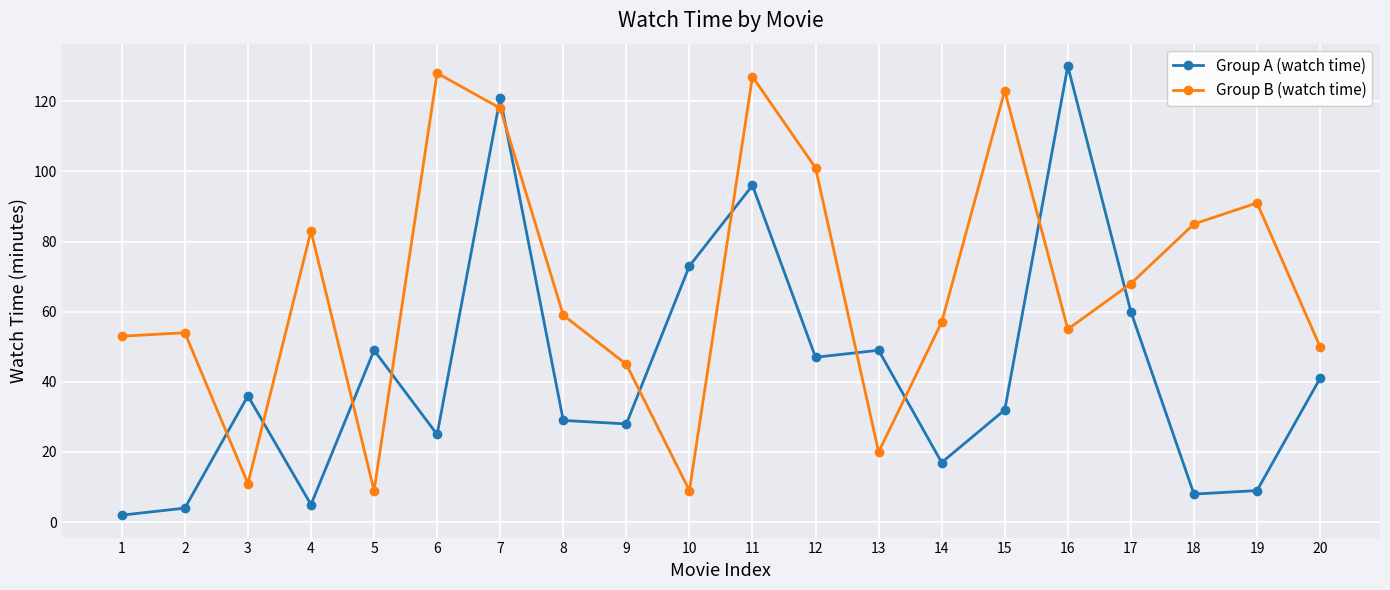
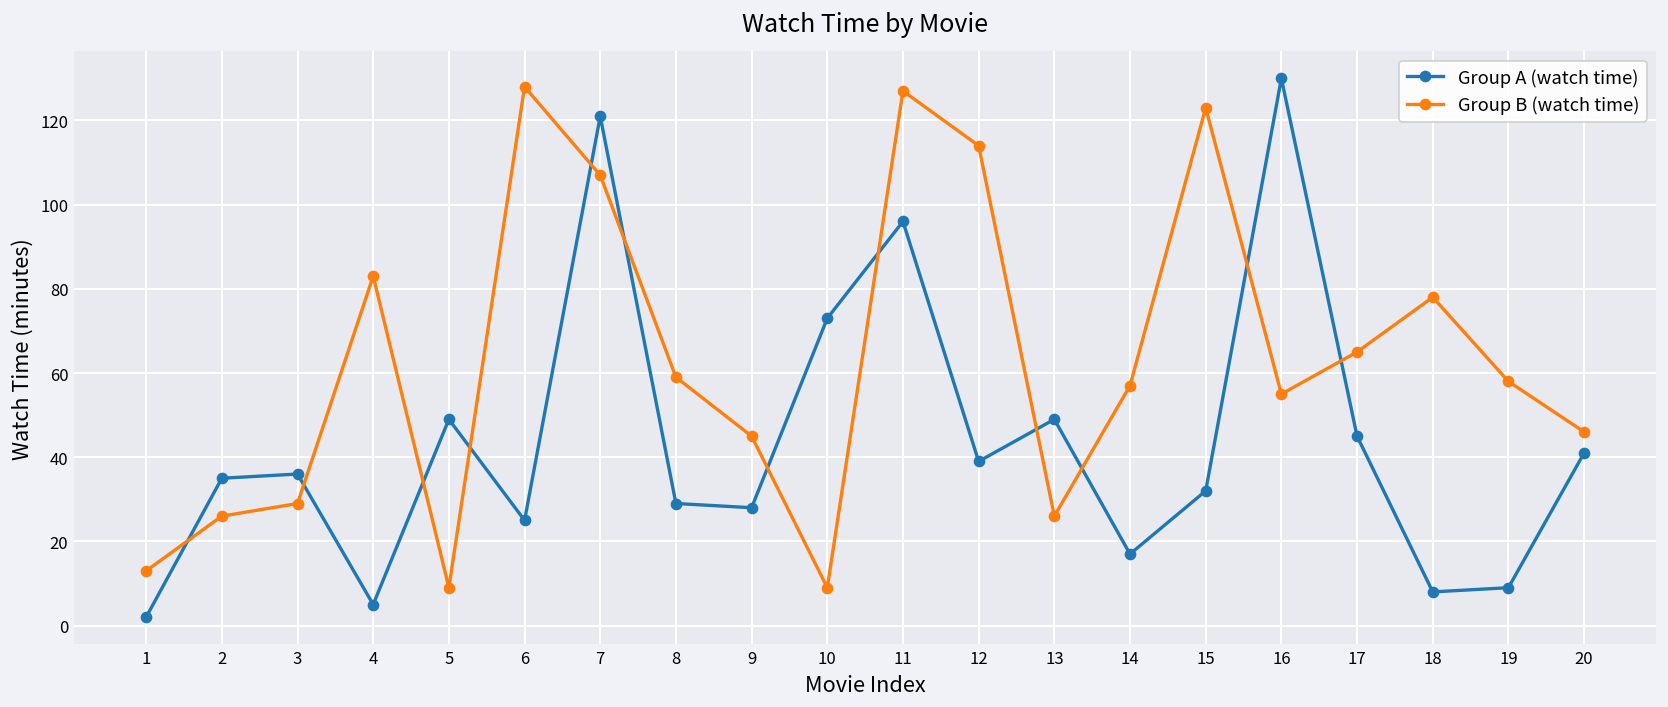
Group B (watch time), 1: 53 -> 13
Group A (watch time), 2: 4 -> 35
Group B (watch time), 2: 54 -> 26
Group B (watch time), 3: 11 -> 29
Group B (watch time), 7: 118 -> 107
Group A (watch time), 12: 47 -> 39
Group B (watch time), 12: 101 -> 114
Group B (watch time), 13: 20 -> 26
Group A (watch time), 17: 60 -> 45
Group B (watch time), 17: 68 -> 65
Group B (watch time), 18: 85 -> 78
Group B (watch time), 19: 91 -> 58
Group B (watch time), 20: 50 -> 46
